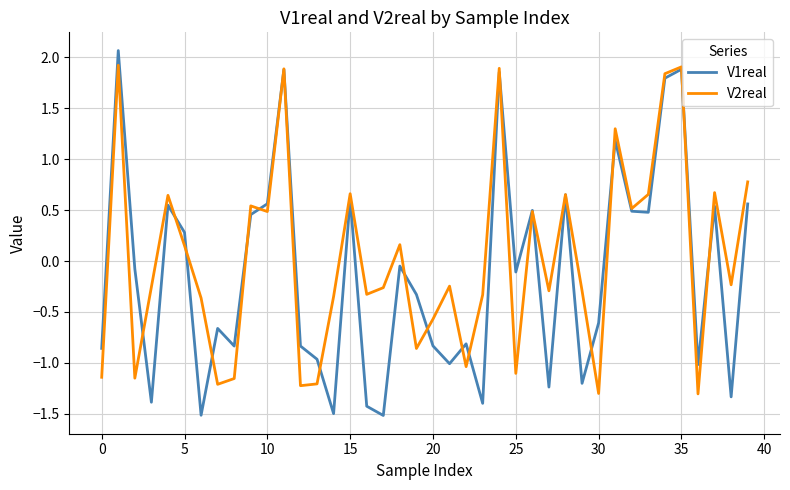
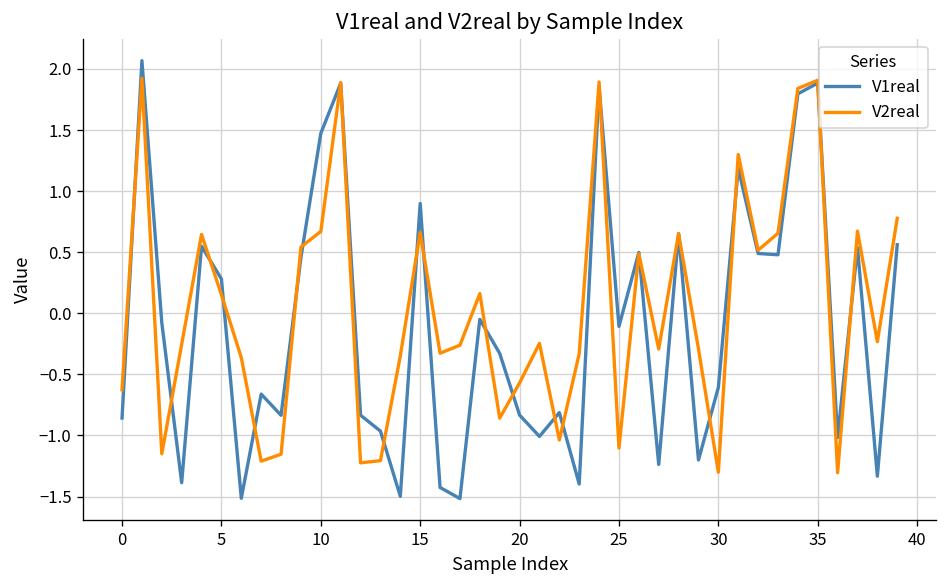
V2real, 0: -1.14 -> -0.63
V1real, 10: 0.56 -> 1.47
V2real, 10: 0.49 -> 0.67
V1real, 15: 0.62 -> 0.90
